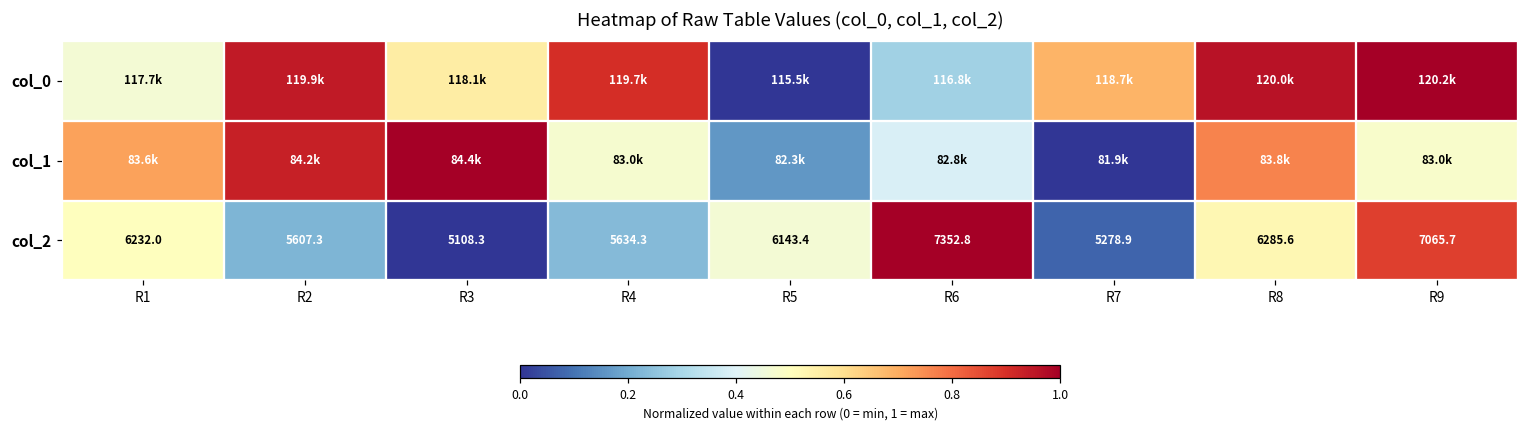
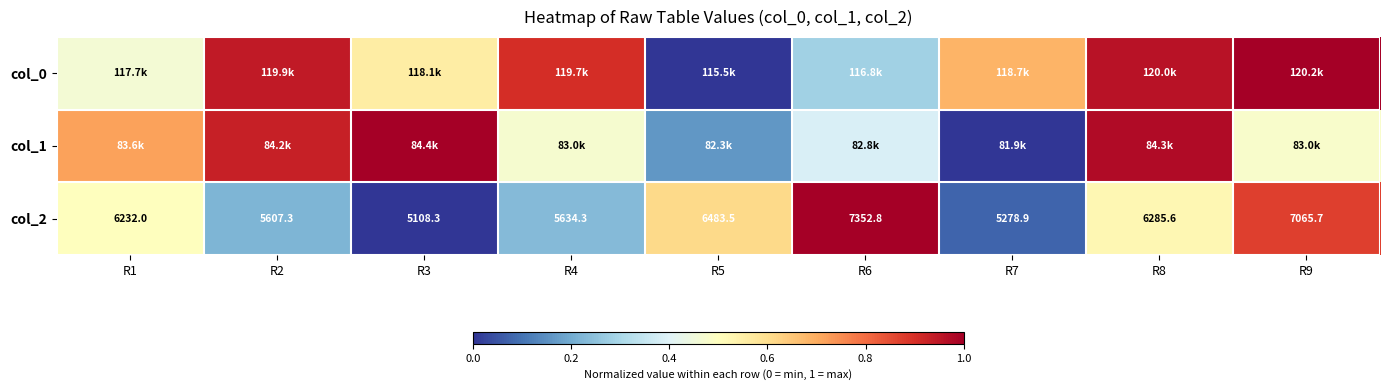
col_1, R8: 83.8k -> 84.3k
col_2, R5: 6143.4 -> 6483.5
